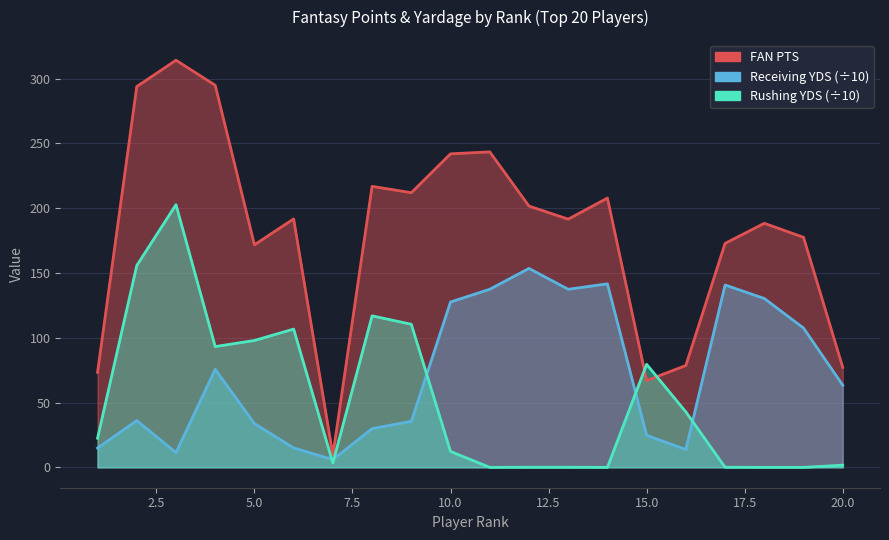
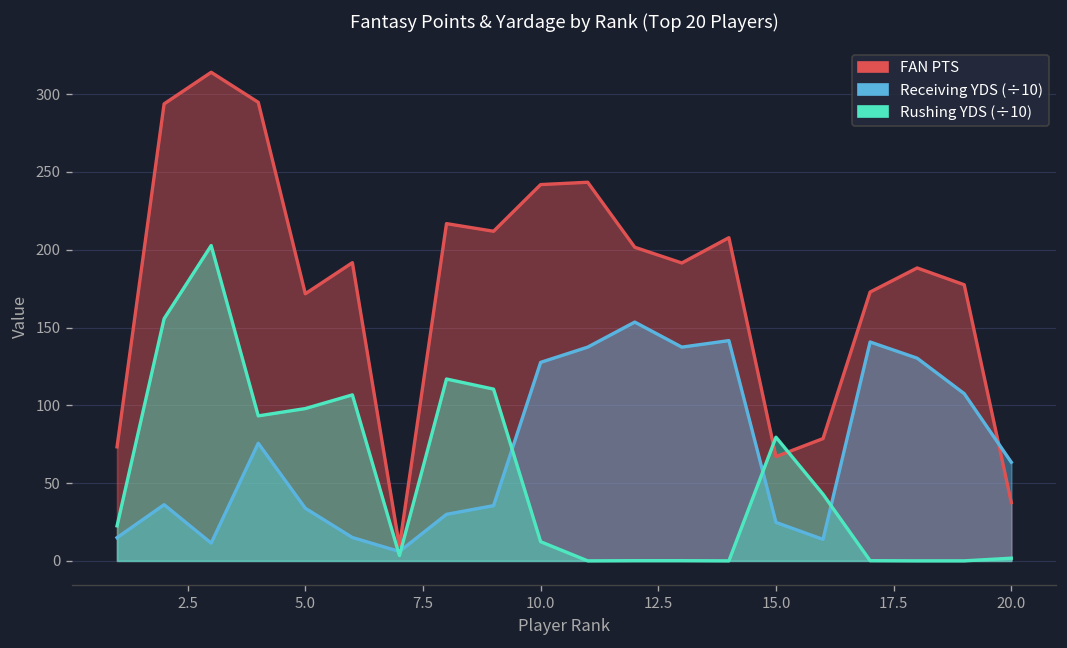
FAN PTS, 20.0: 77 -> 38
